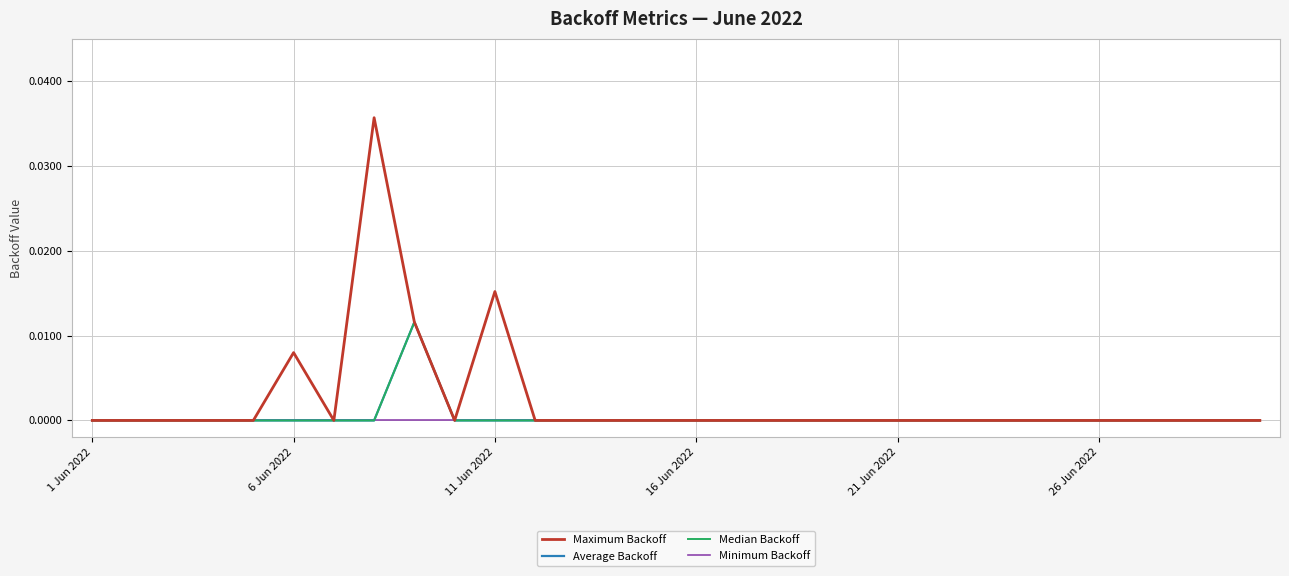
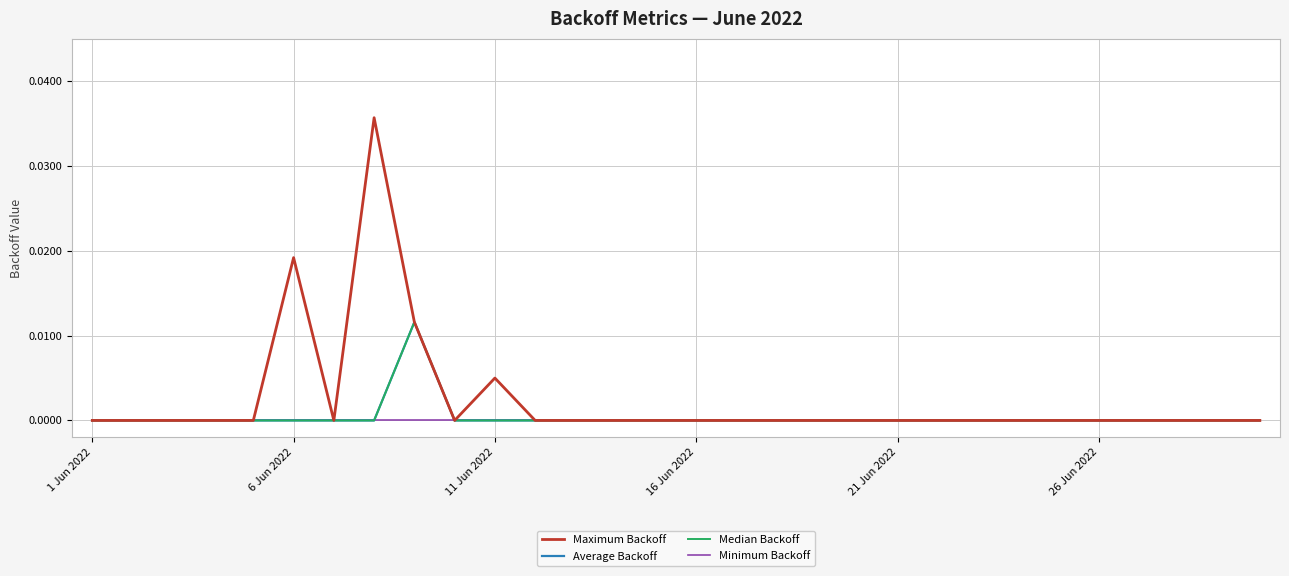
Maximum Backoff, 6 Jun 2022: 0.008 -> 0.019
Maximum Backoff, 11 Jun 2022: 0.015 -> 0.005
